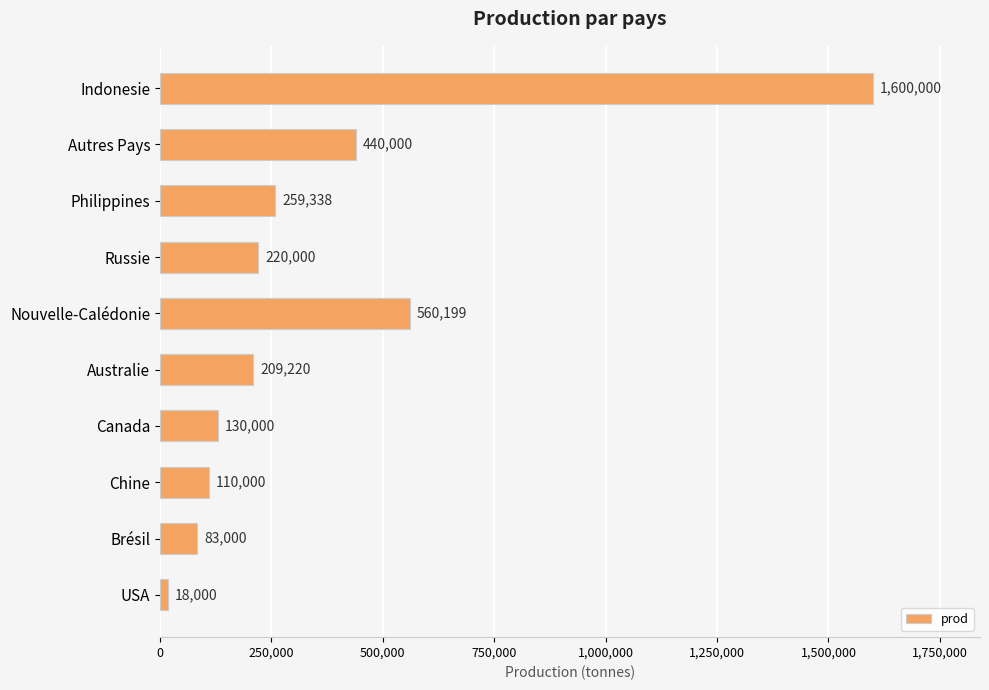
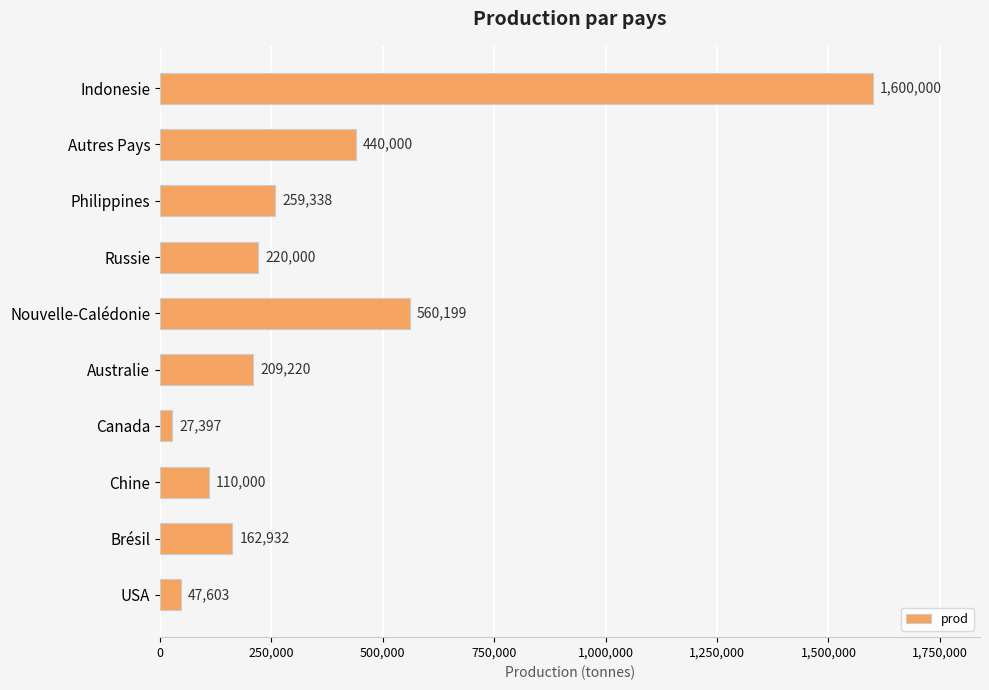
Canada: 130,000 -> 27,397
Brésil: 83,000 -> 162,932
USA: 18,000 -> 47,603
